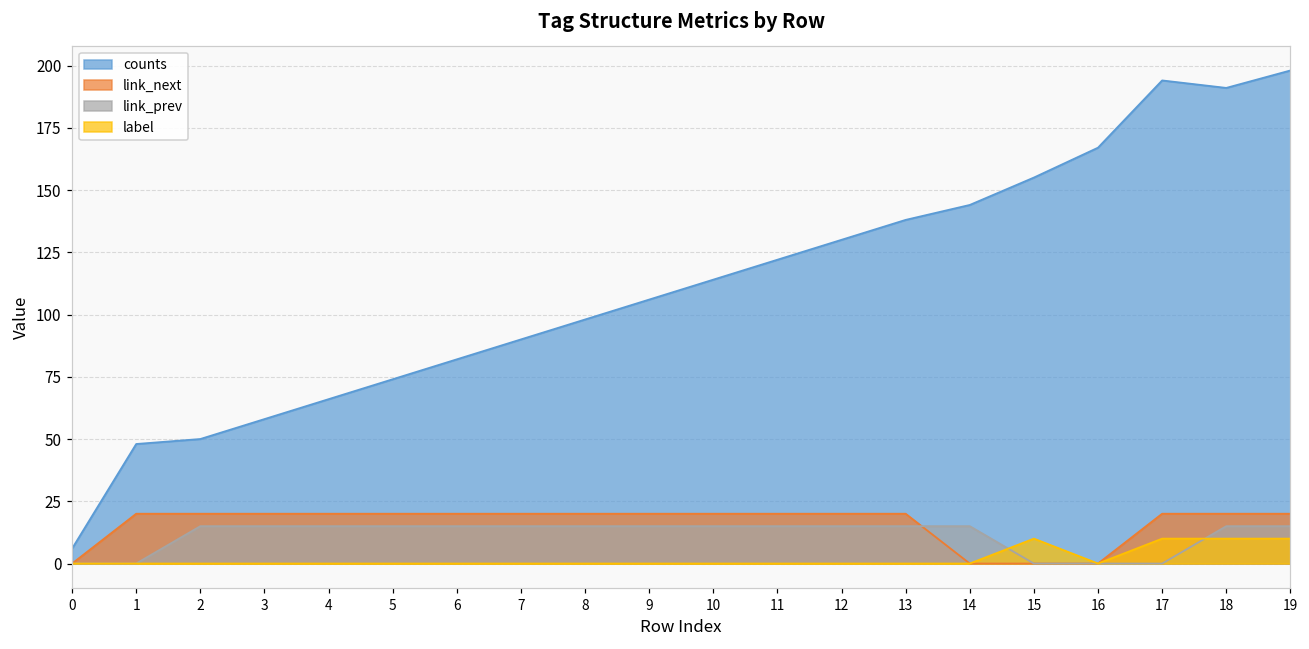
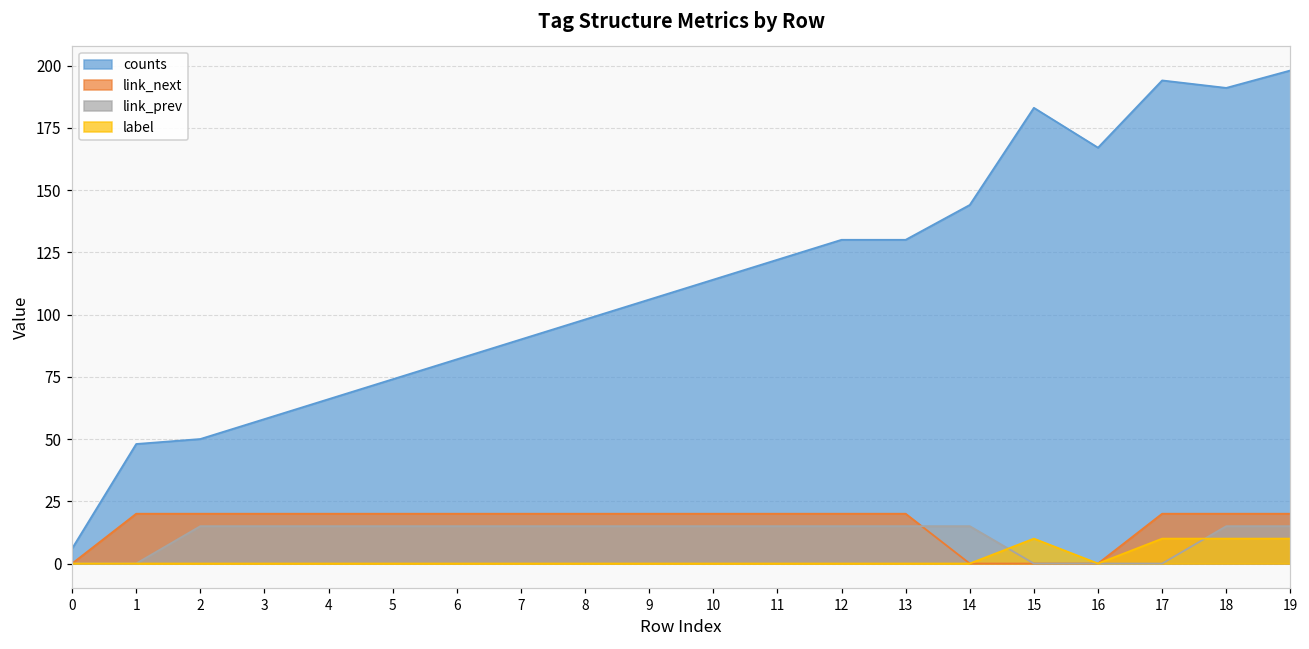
counts, 13: 138 -> 130
counts, 15: 155 -> 183
